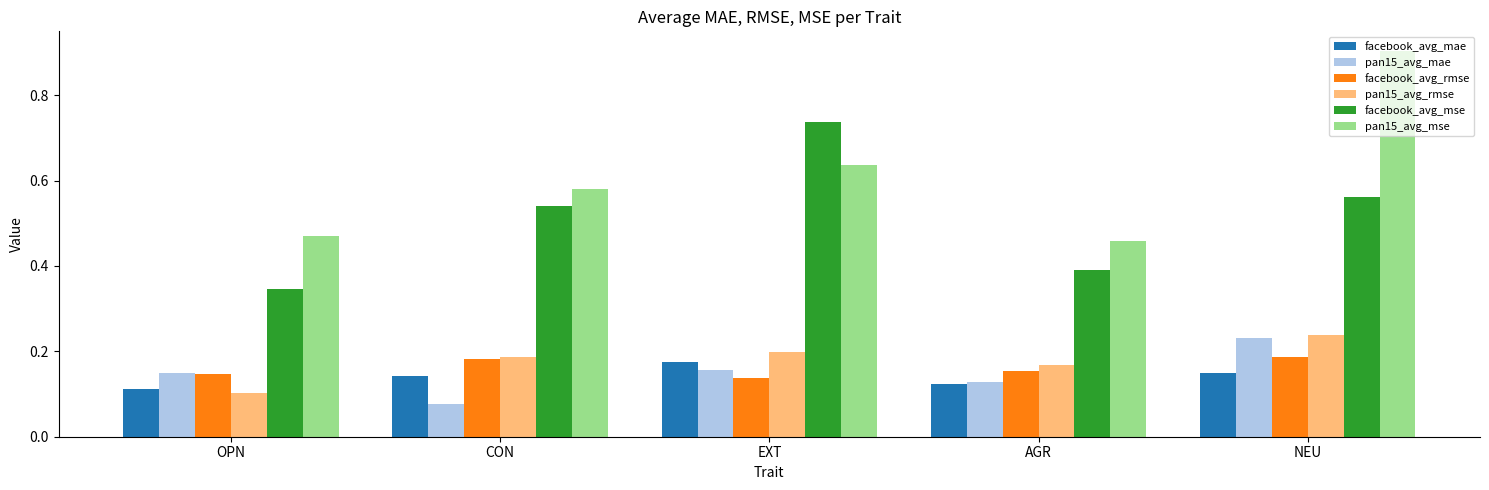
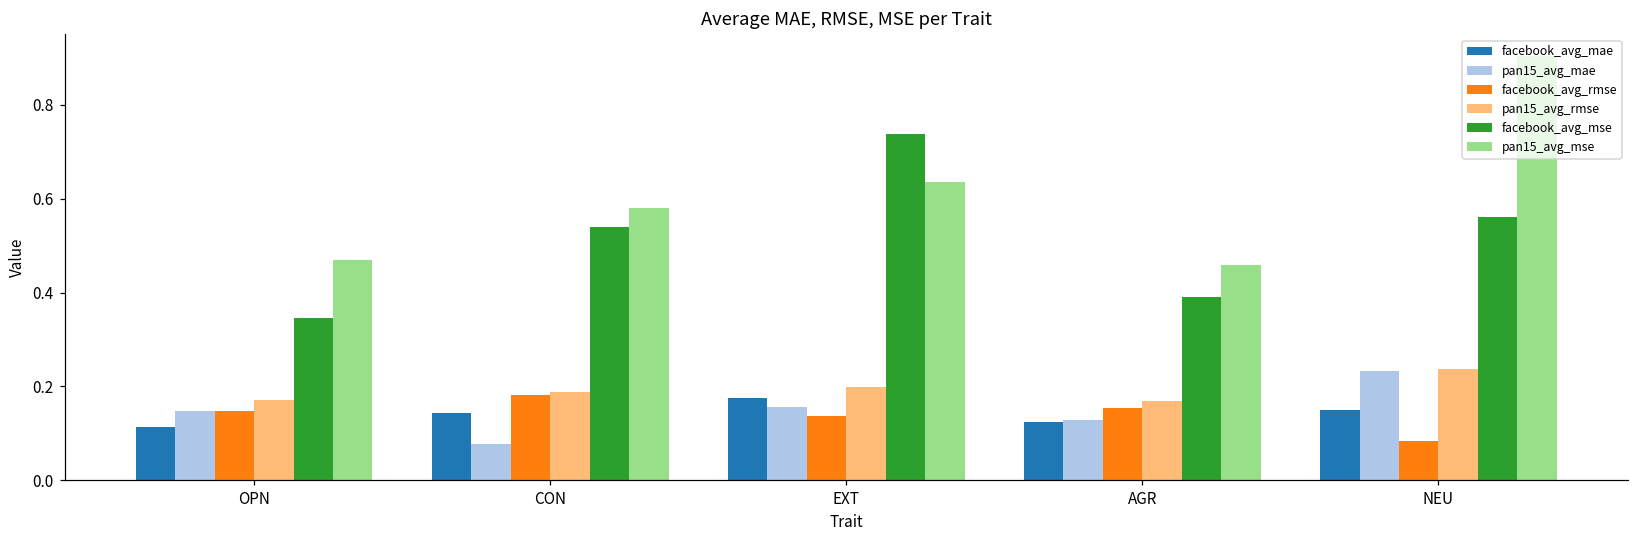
pan15_avg_rmse, OPN: 0.10 -> 0.17
facebook_avg_rmse, NEU: 0.19 -> 0.08
